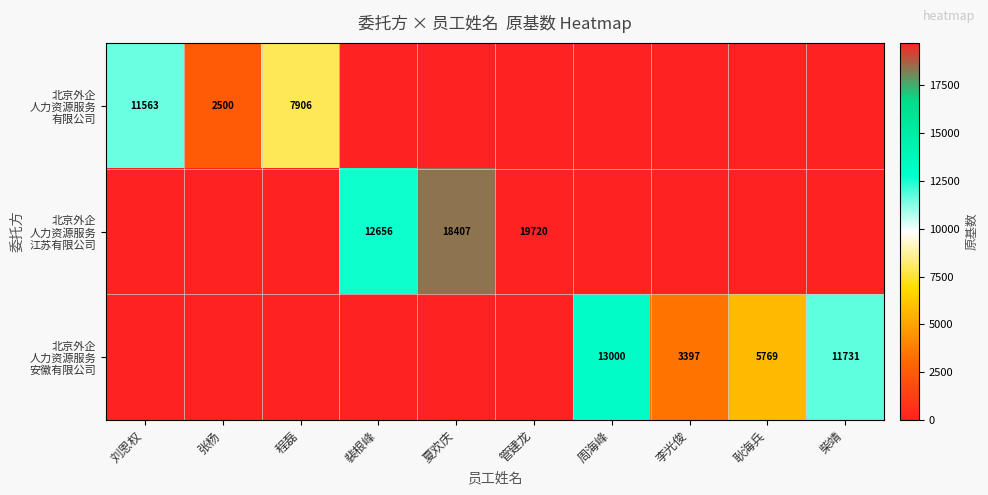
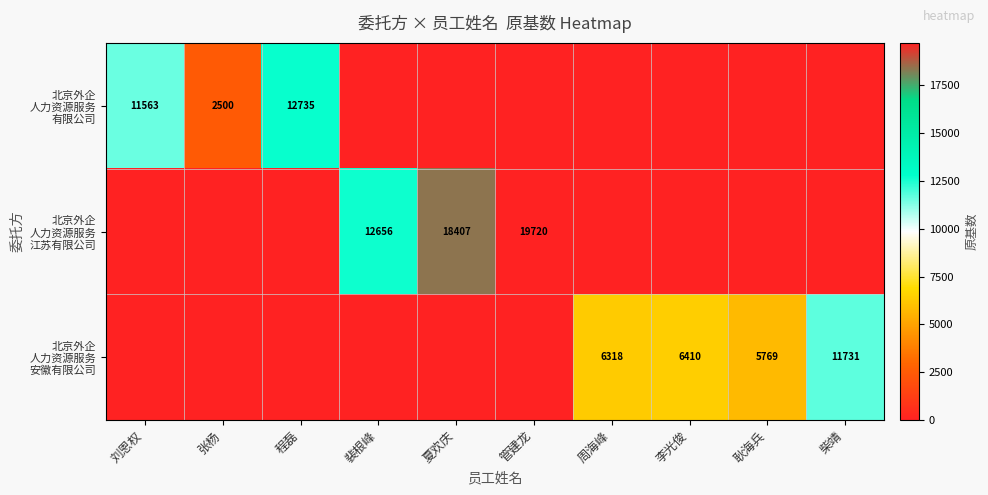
北京外企 人力资源服务 有限公司, 程磊: 7906 -> 12735
北京外企 人力资源服务 安徽有限公司, 周海峰: 13000 -> 6318
北京外企 人力资源服务 安徽有限公司, 李光俊: 3397 -> 6410
